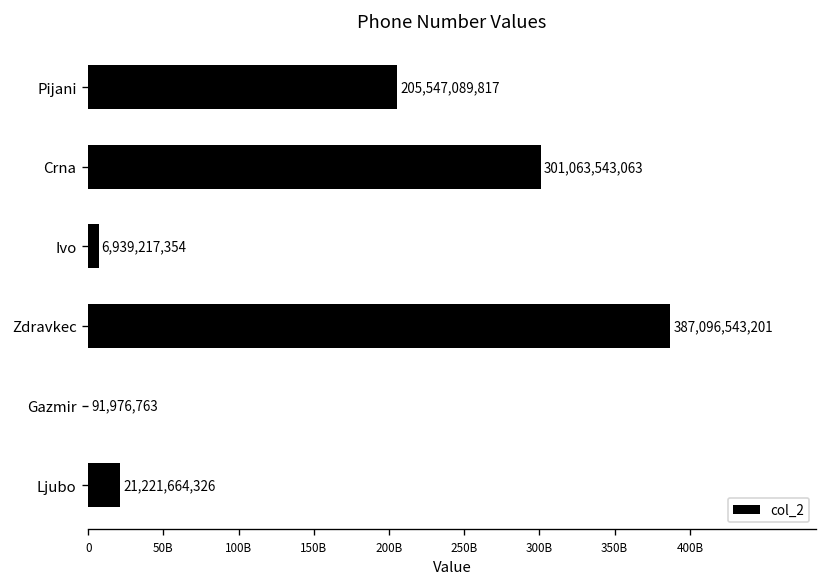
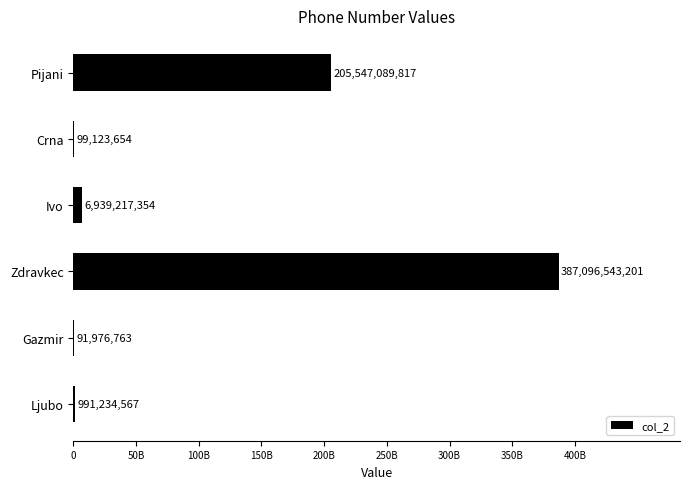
Crna: 301,063,543,063 -> 99,123,654
Ljubo: 21,221,664,326 -> 991,234,567
